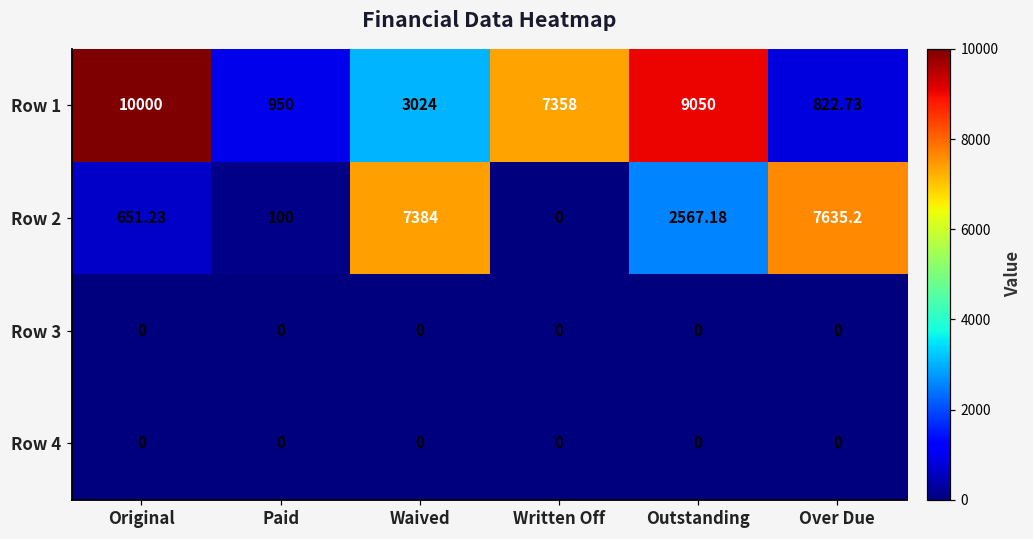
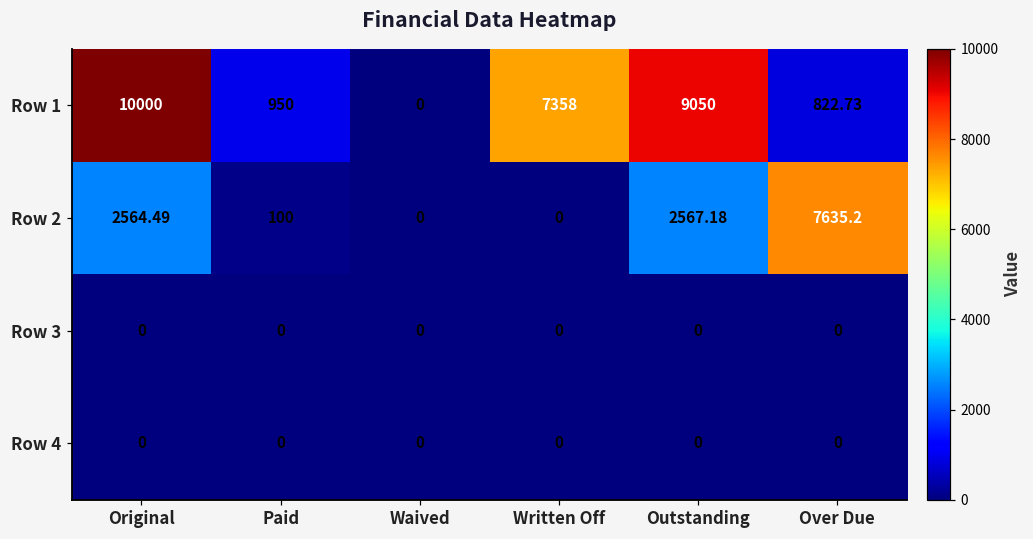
Row 1, Waived: 3024 -> 0
Row 2, Original: 651.23 -> 2564.49
Row 2, Waived: 7384 -> 0
